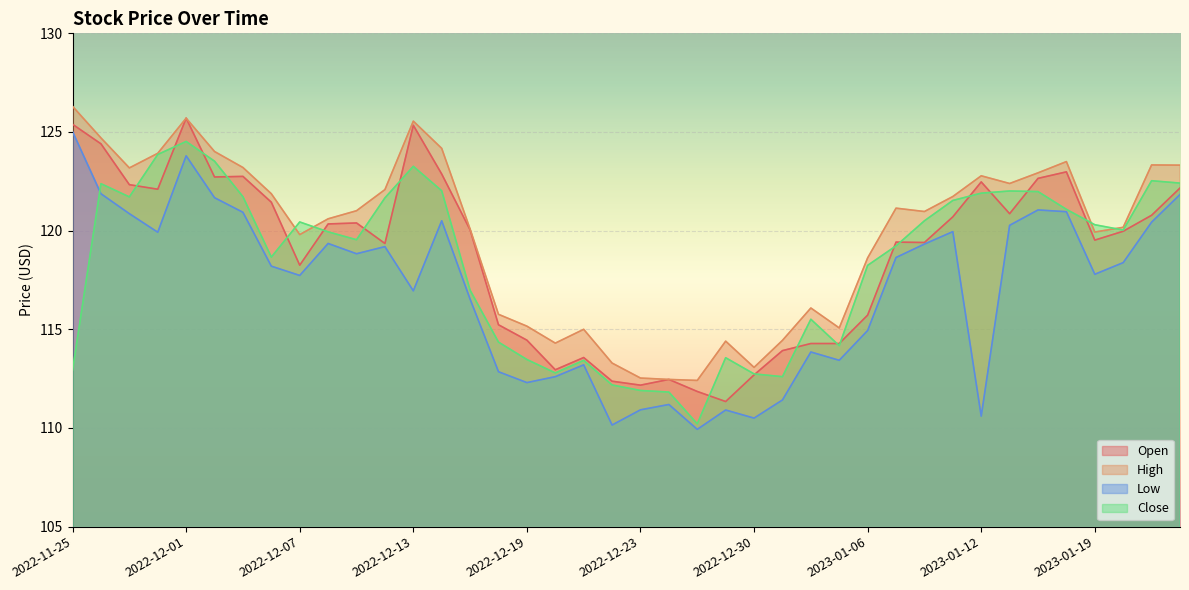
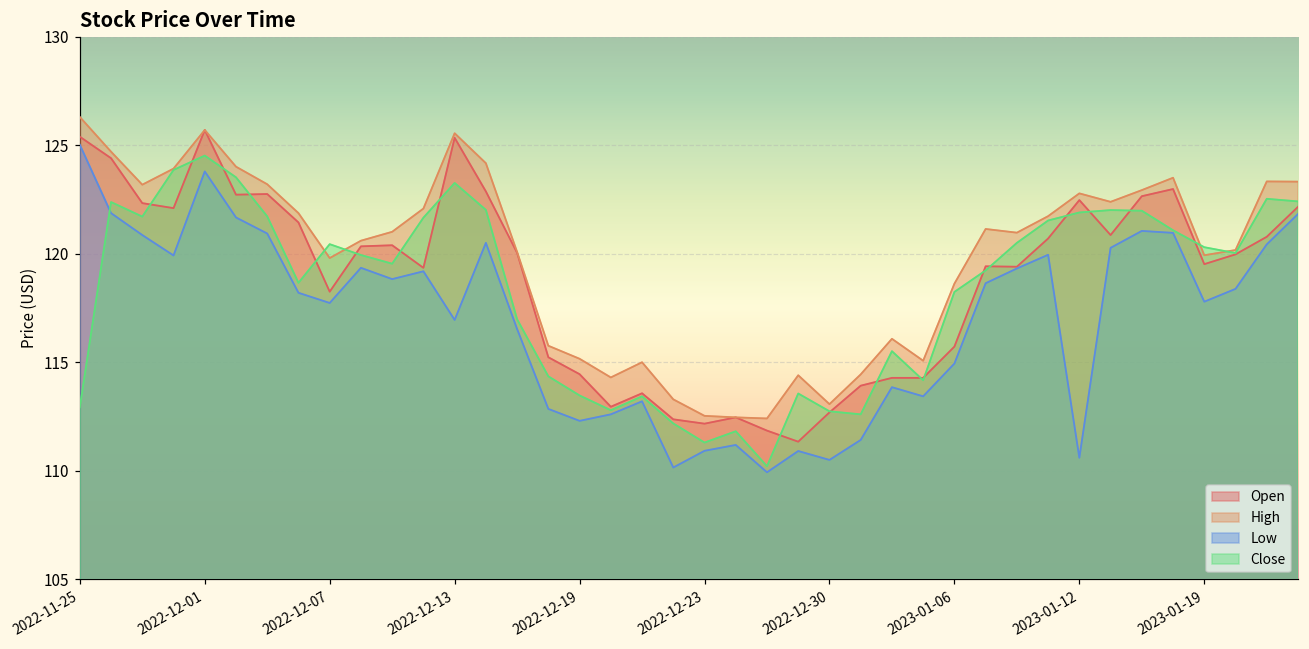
Close, 2022-12-23: 111.9 -> 111.3
